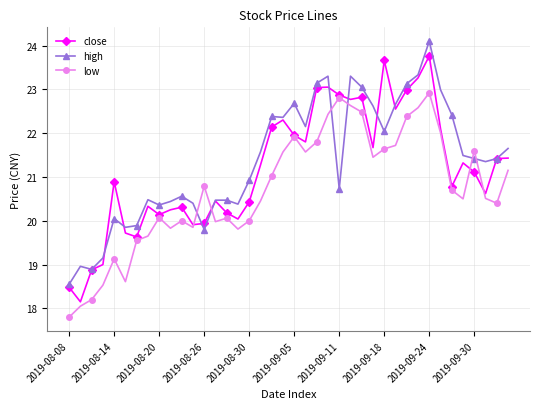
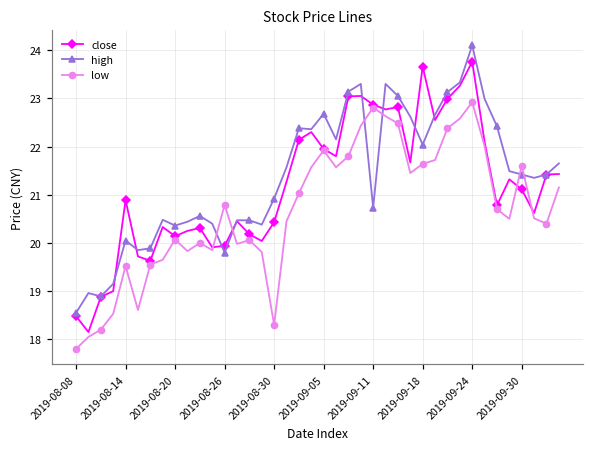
low, 2019-08-14: 19.1 -> 19.5
low, 2019-08-30: 20.0 -> 18.3
